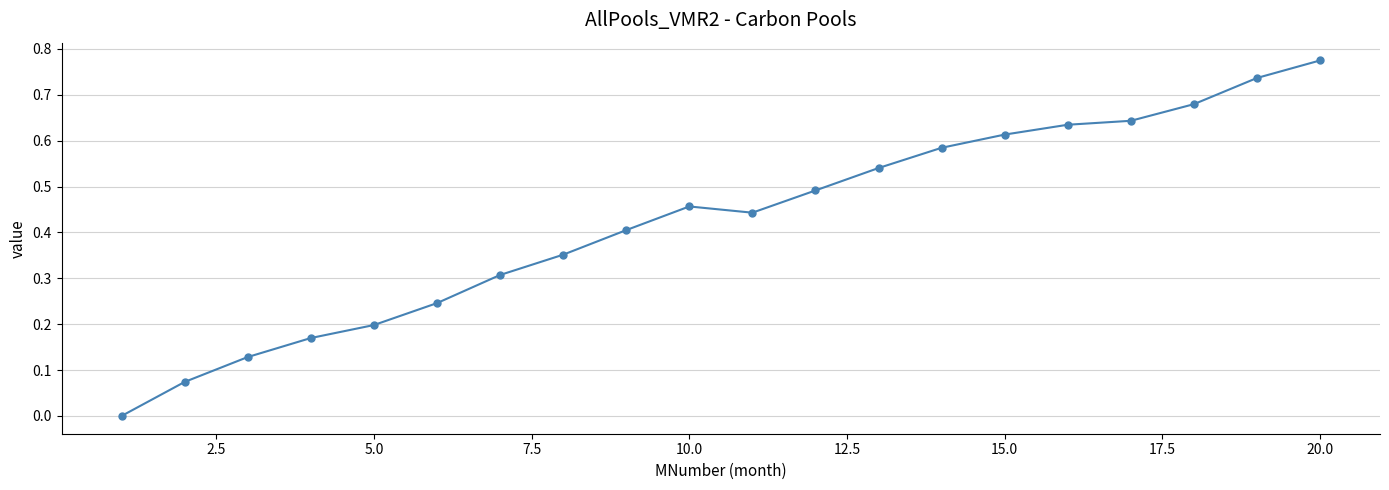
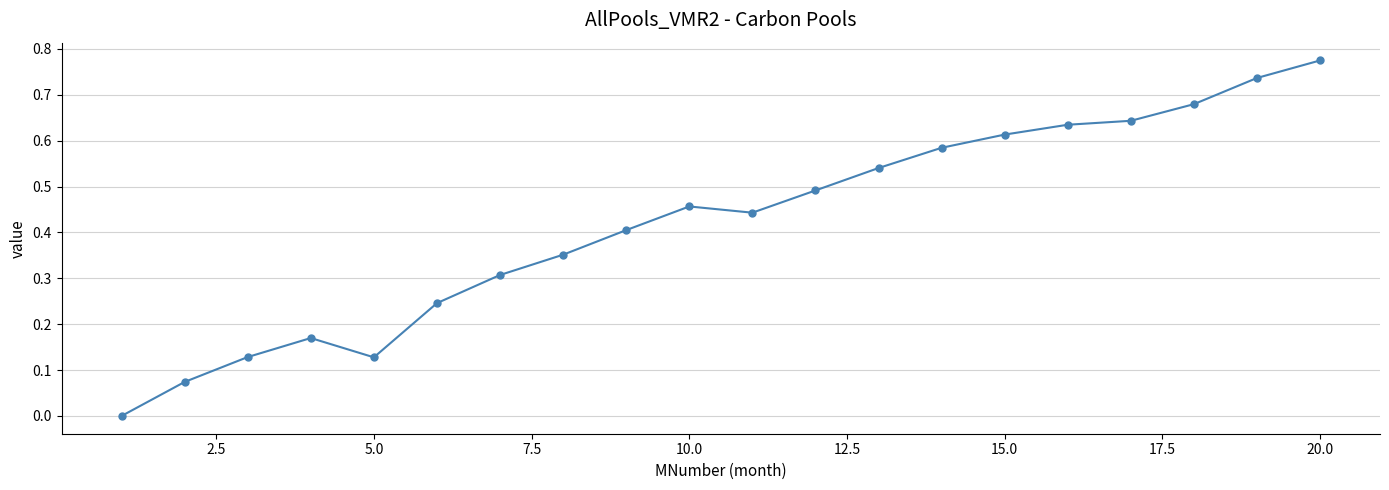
5.0: 0.20 -> 0.13
